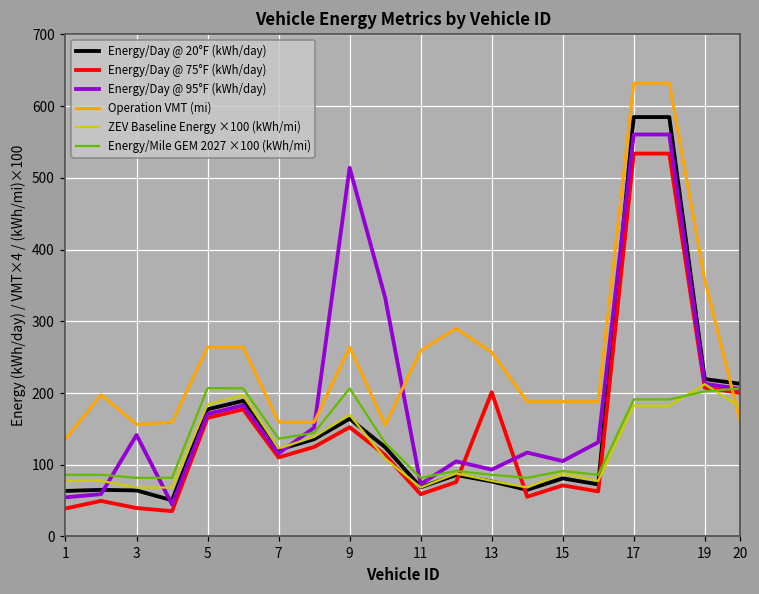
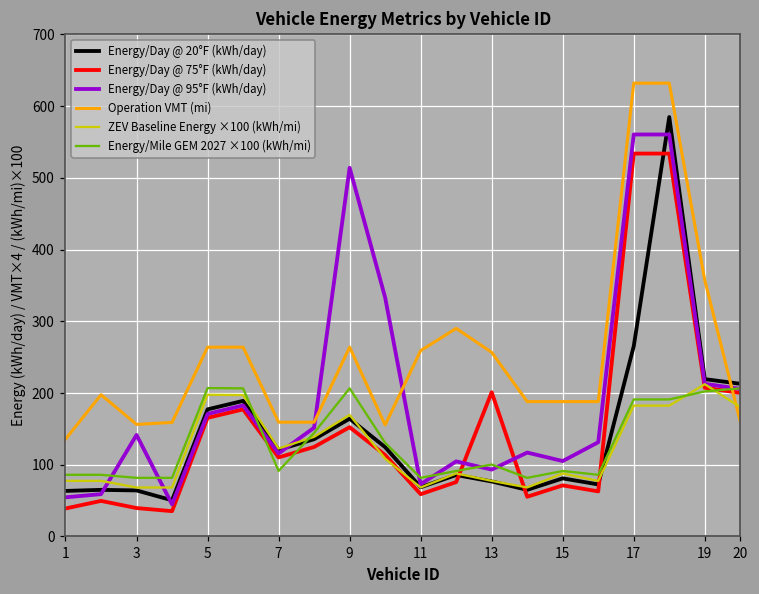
ZEV Baseline Energy ×100 (kWh/mi), 5: 180 -> 200
Energy/Mile GEM 2027 ×100 (kWh/mi), 7: 140 -> 90
Energy/Mile GEM 2027 ×100 (kWh/mi), 13: 90 -> 100
Energy/Day @ 20°F (kWh/day), 17: 580 -> 270
